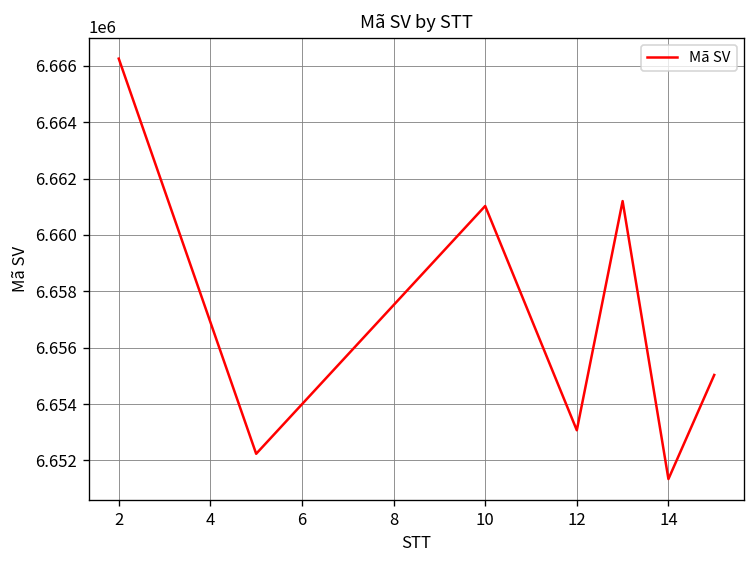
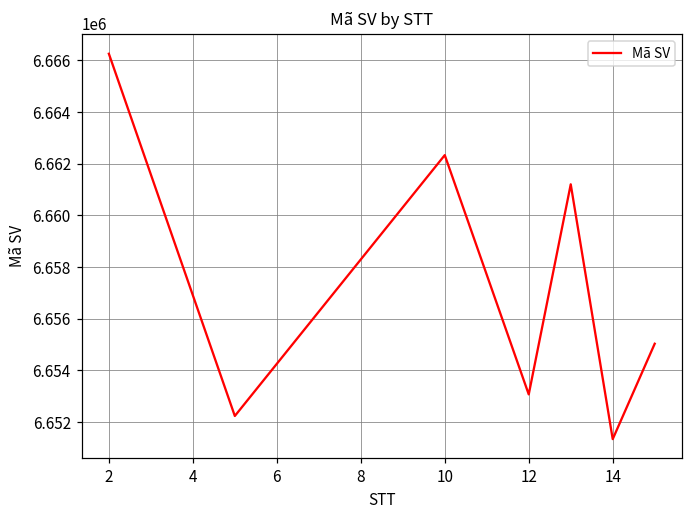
10: 6661000 -> 6662300
